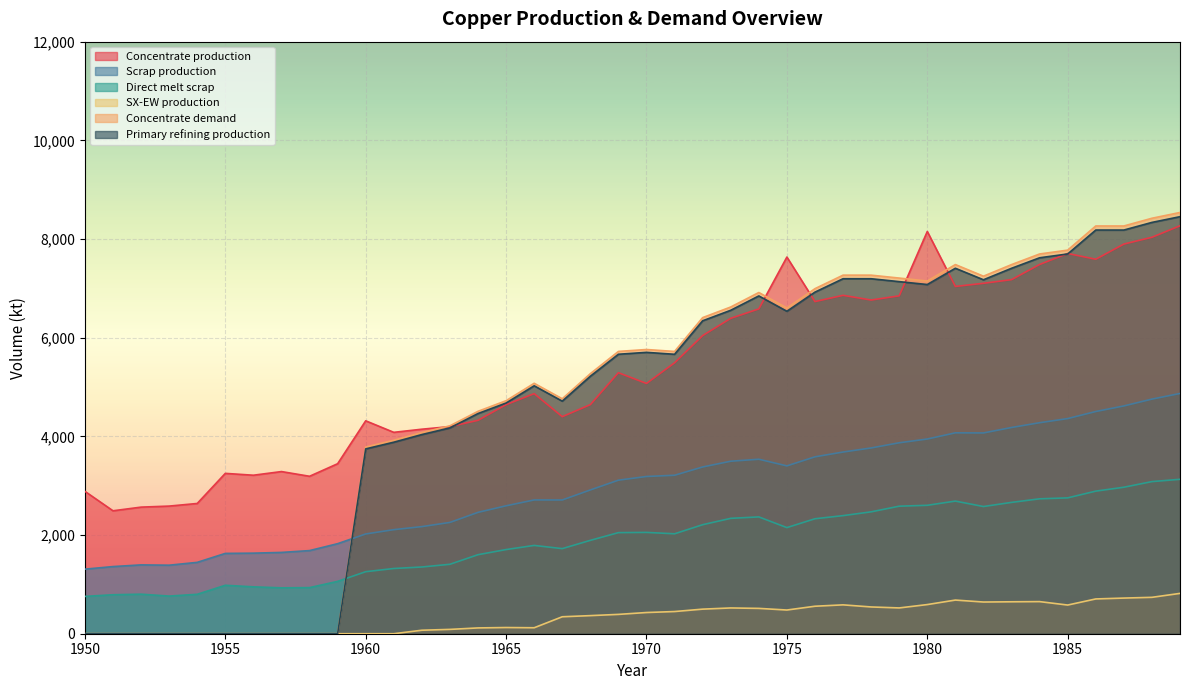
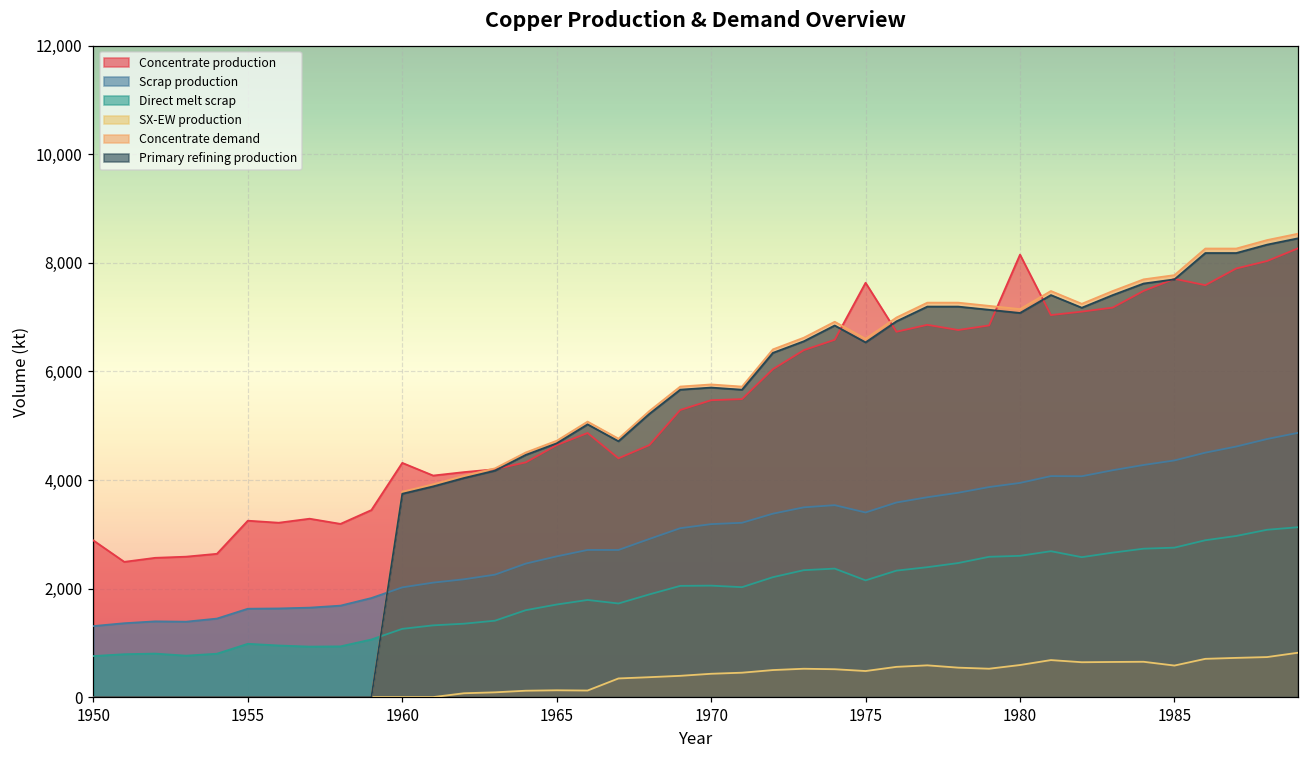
Concentrate production, 1970: 5,100 -> 5,500
